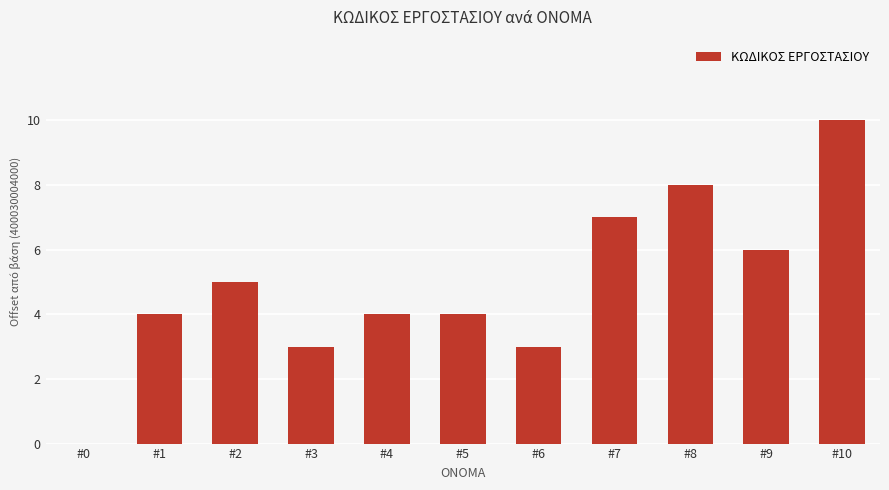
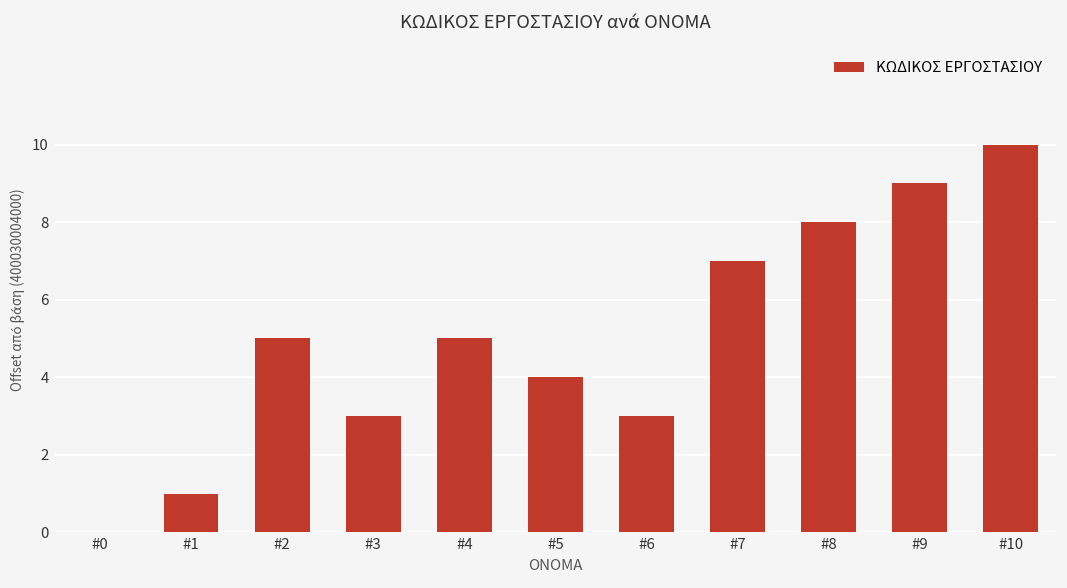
#1: 4.0 -> 1.0
#4: 4.0 -> 5.0
#9: 6.0 -> 9.0
